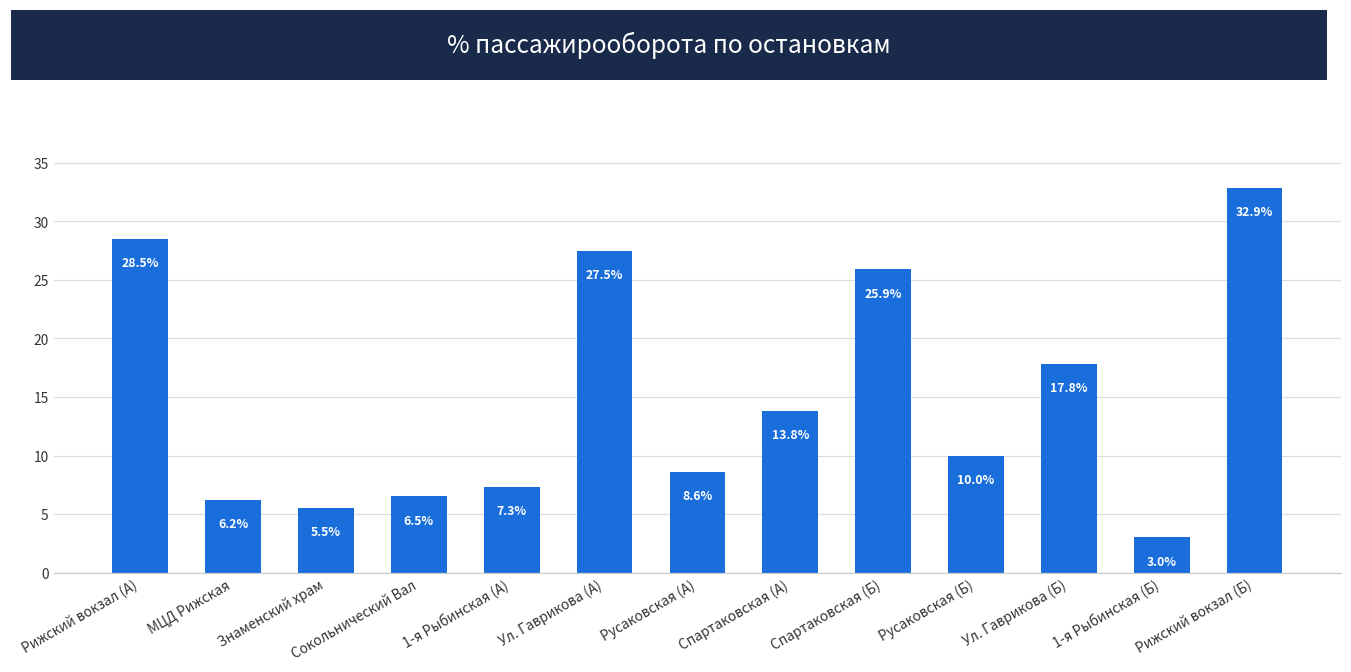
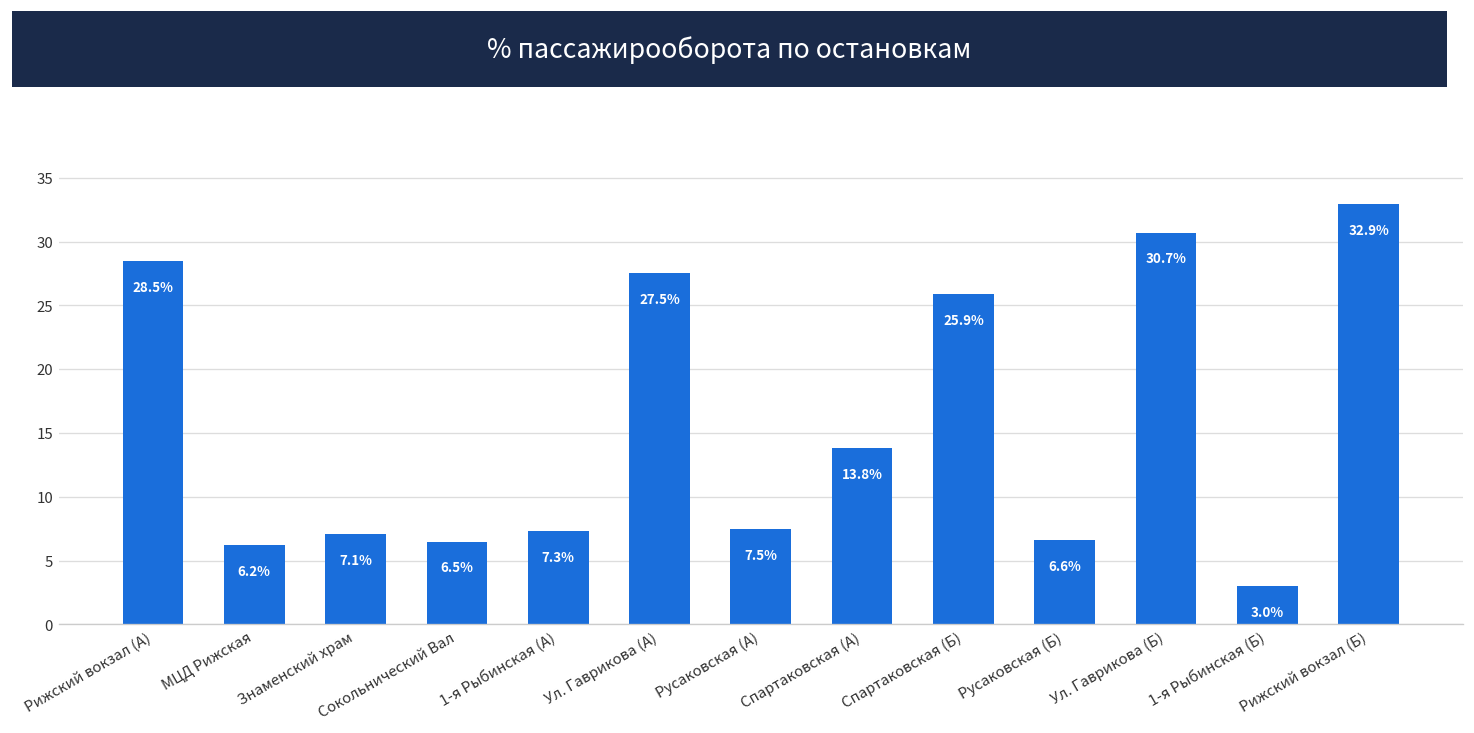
Знаменский храм: 5.5% -> 7.1%
Русаковская (А): 8.6% -> 7.5%
Русаковская (Б): 10.0% -> 6.6%
Ул. Гаврикова (Б): 17.8% -> 30.7%
